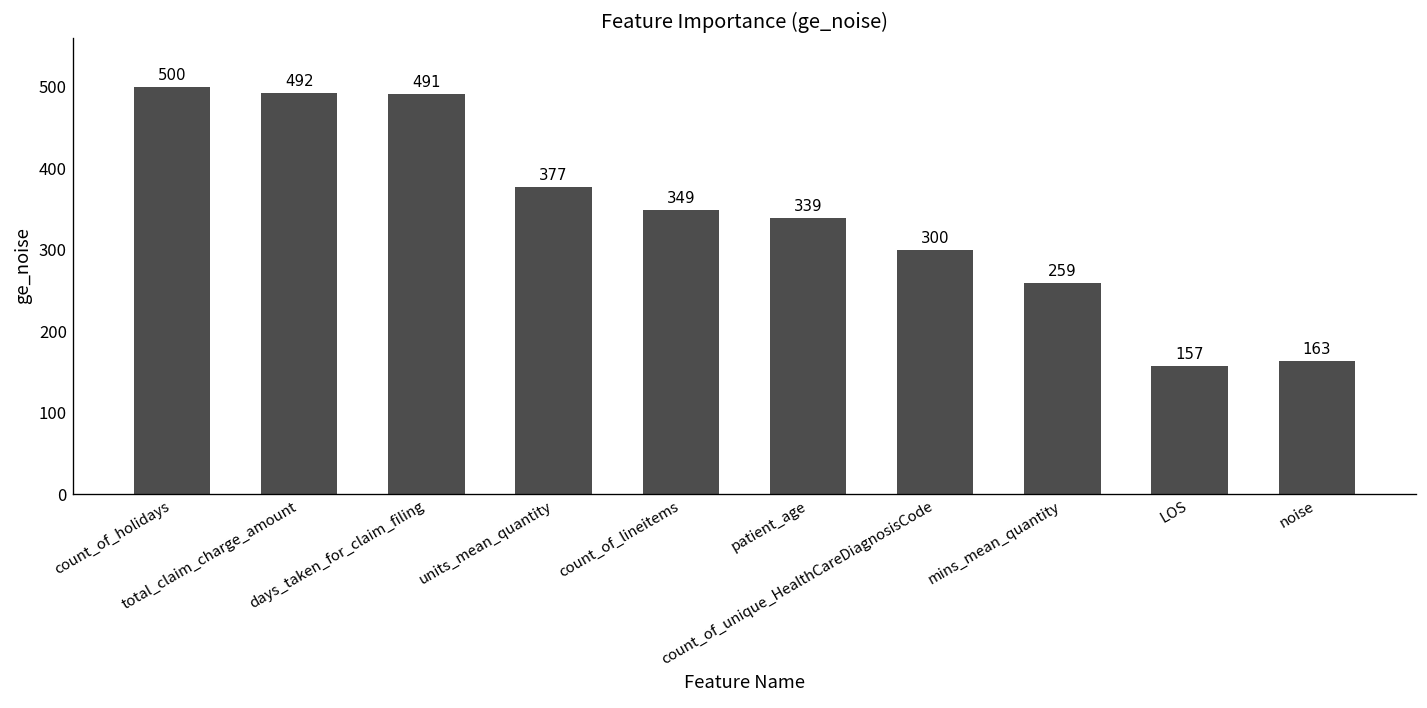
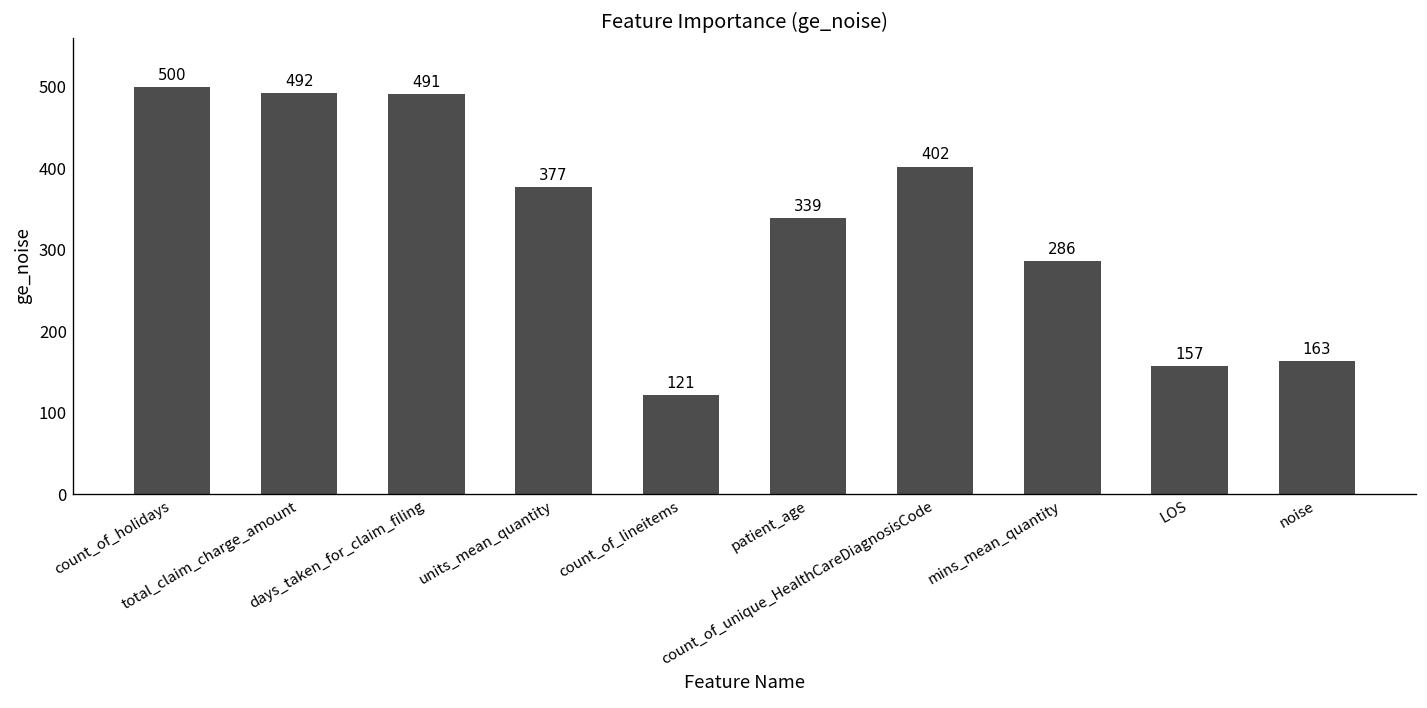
count_of_lineitems: 349 -> 121
count_of_unique_HealthCareDiagnosisCode: 300 -> 402
mins_mean_quantity: 259 -> 286
